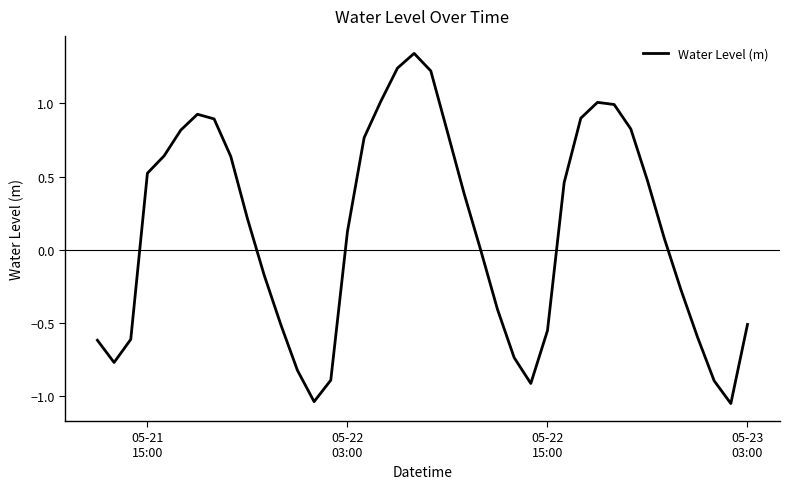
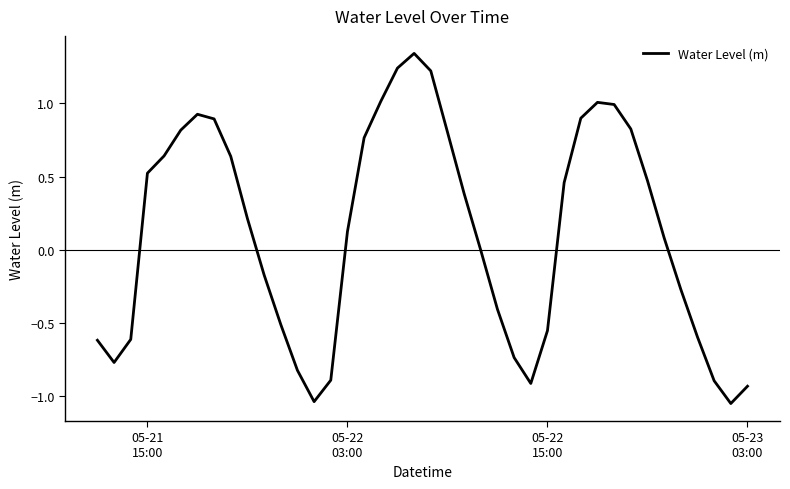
05-23 03:00: -0.51 -> -0.93
